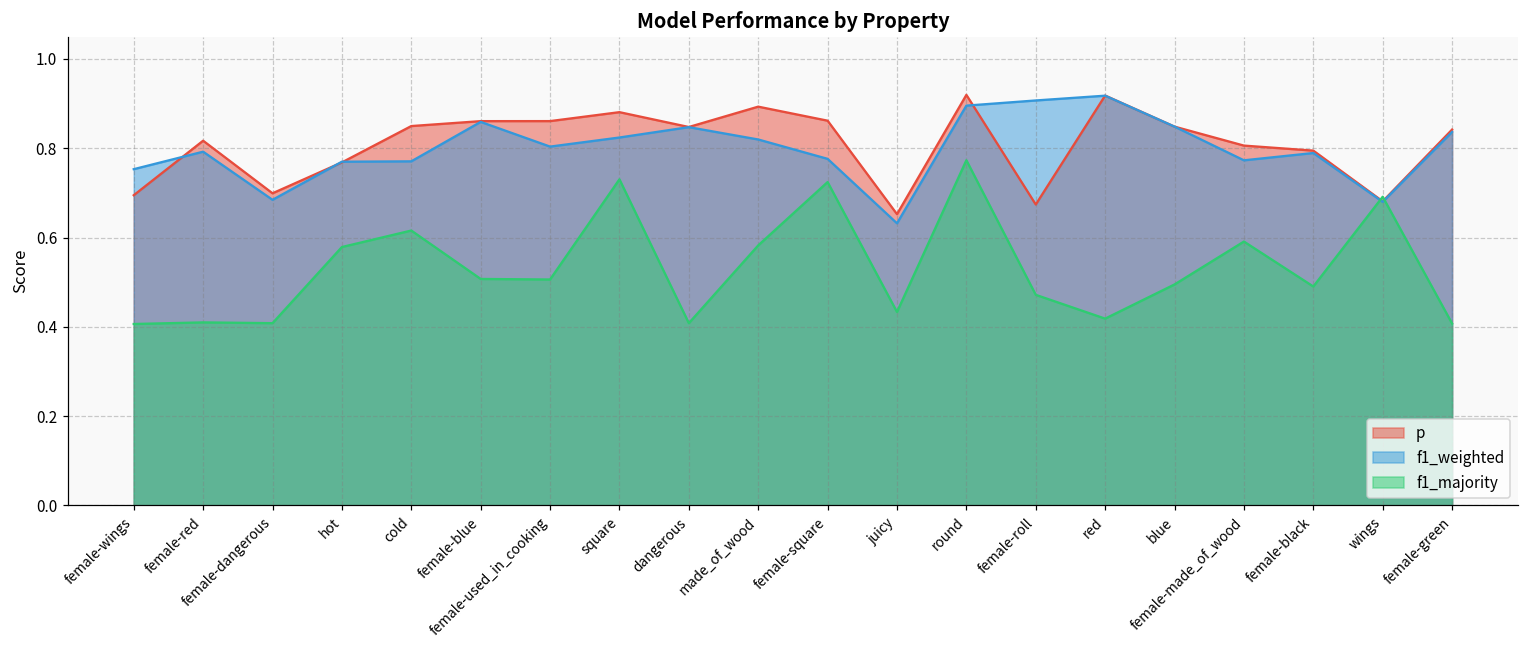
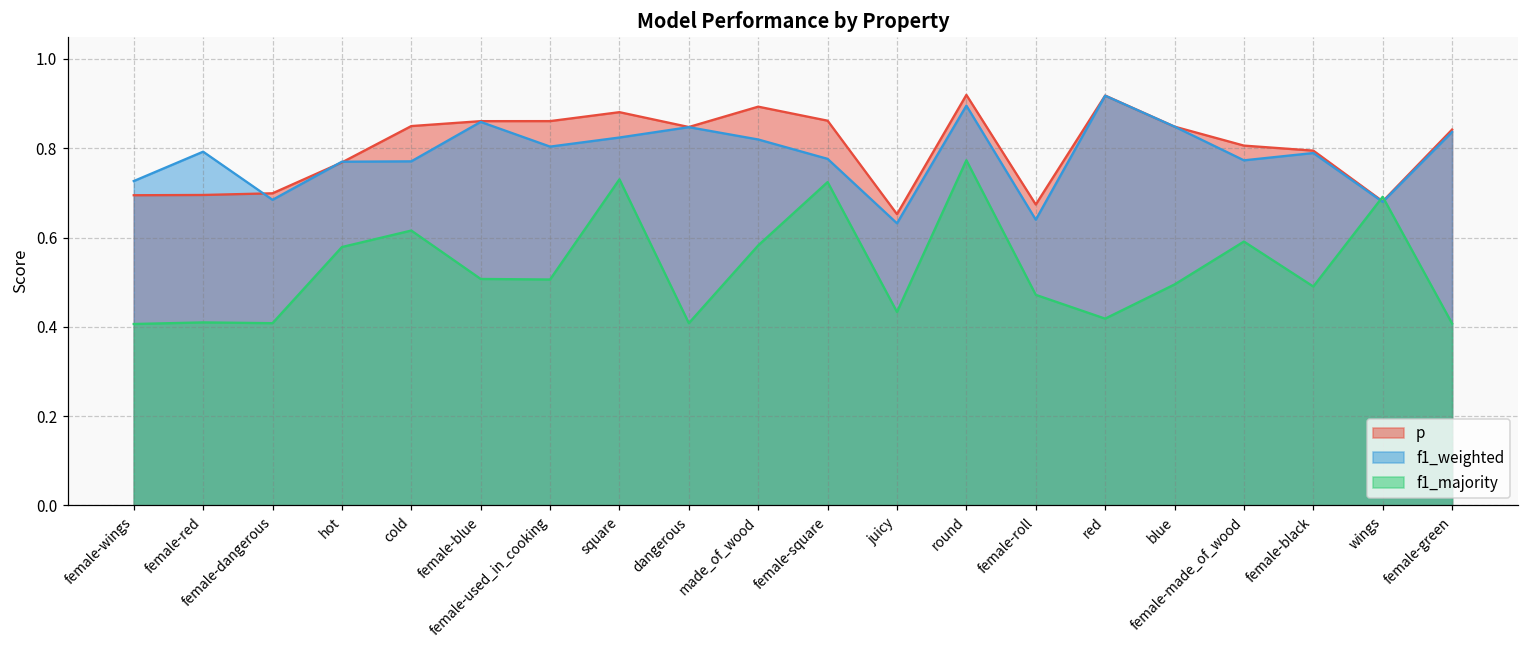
f1_weighted, female-wings: 0.75 -> 0.73
p, female-red: 0.82 -> 0.70
f1_weighted, female-roll: 0.91 -> 0.64
